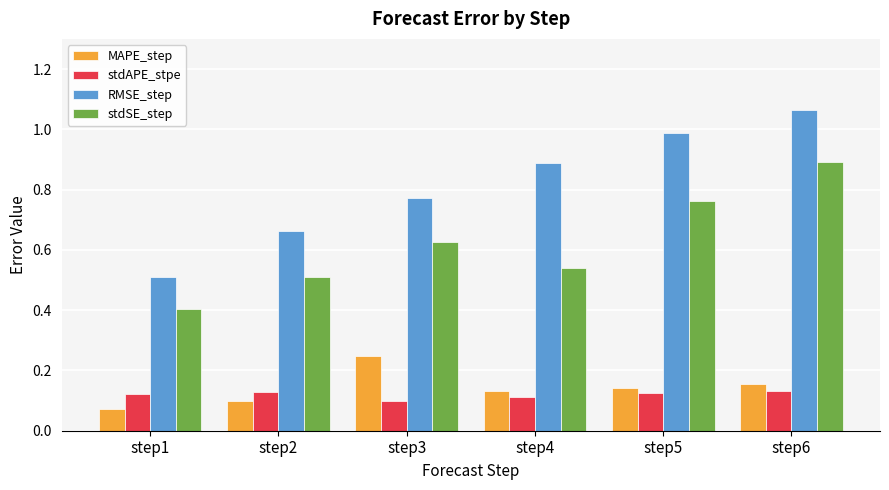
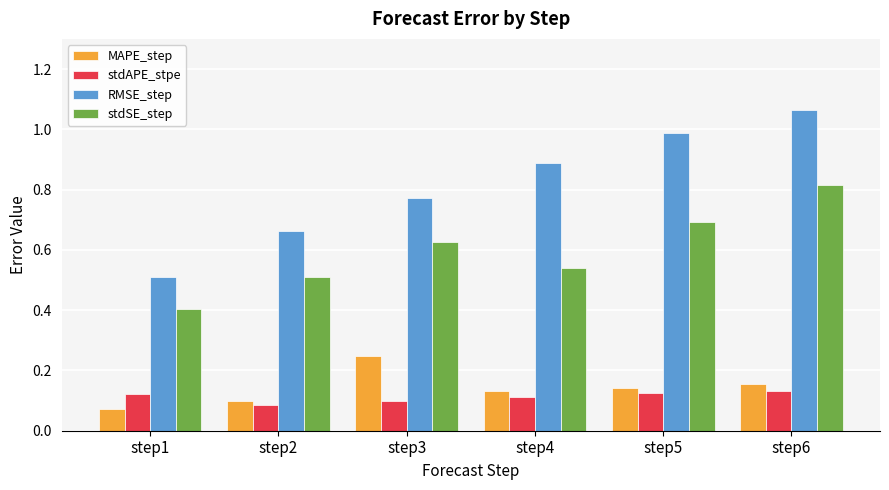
stdAPE_stpe, step2: 0.13 -> 0.09
stdSE_step, step5: 0.76 -> 0.69
stdSE_step, step6: 0.89 -> 0.82
